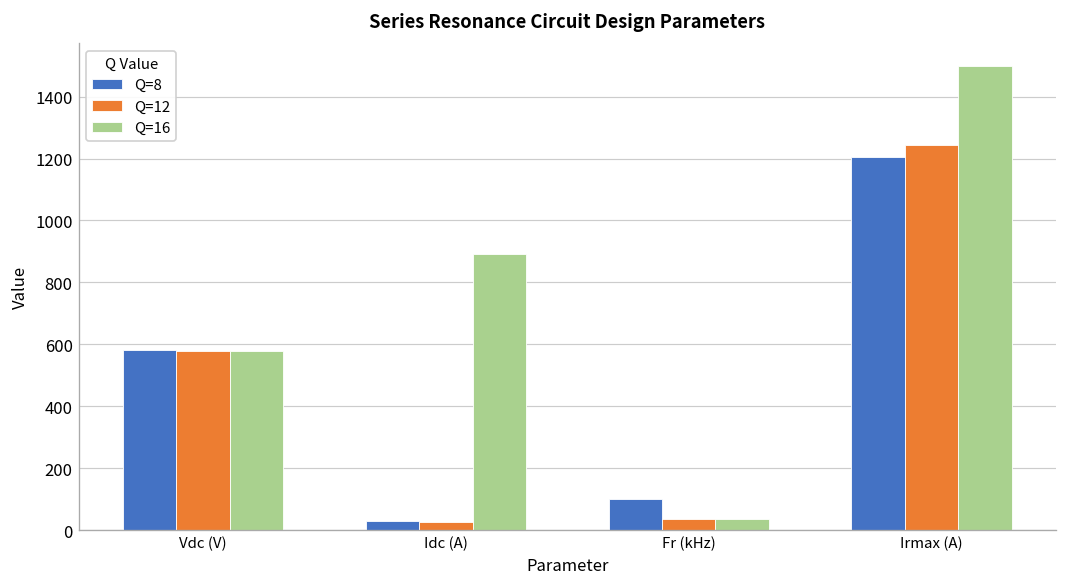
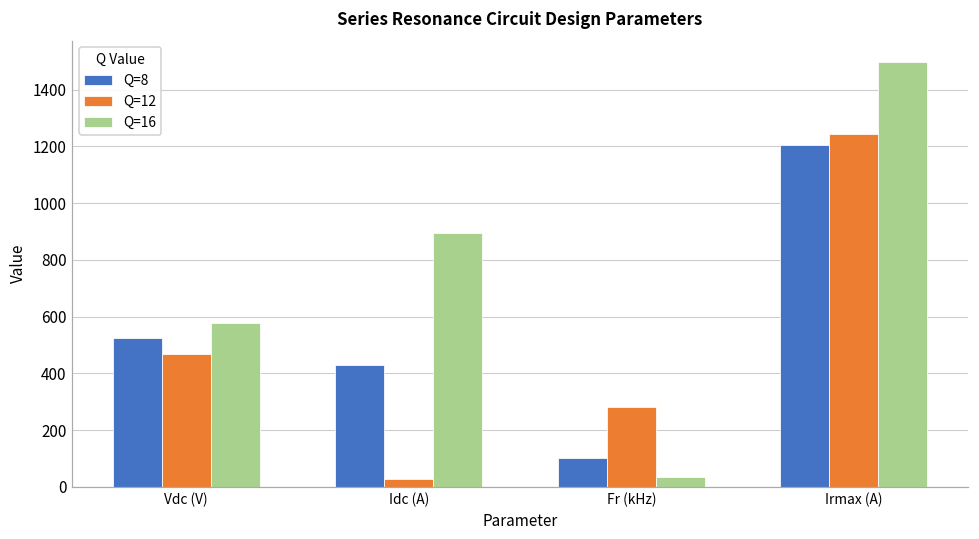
Q=8, Vdc (V): 580 -> 530
Q=12, Vdc (V): 580 -> 470
Q=8, Idc (A): 30 -> 430
Q=12, Fr (kHz): 40 -> 280
